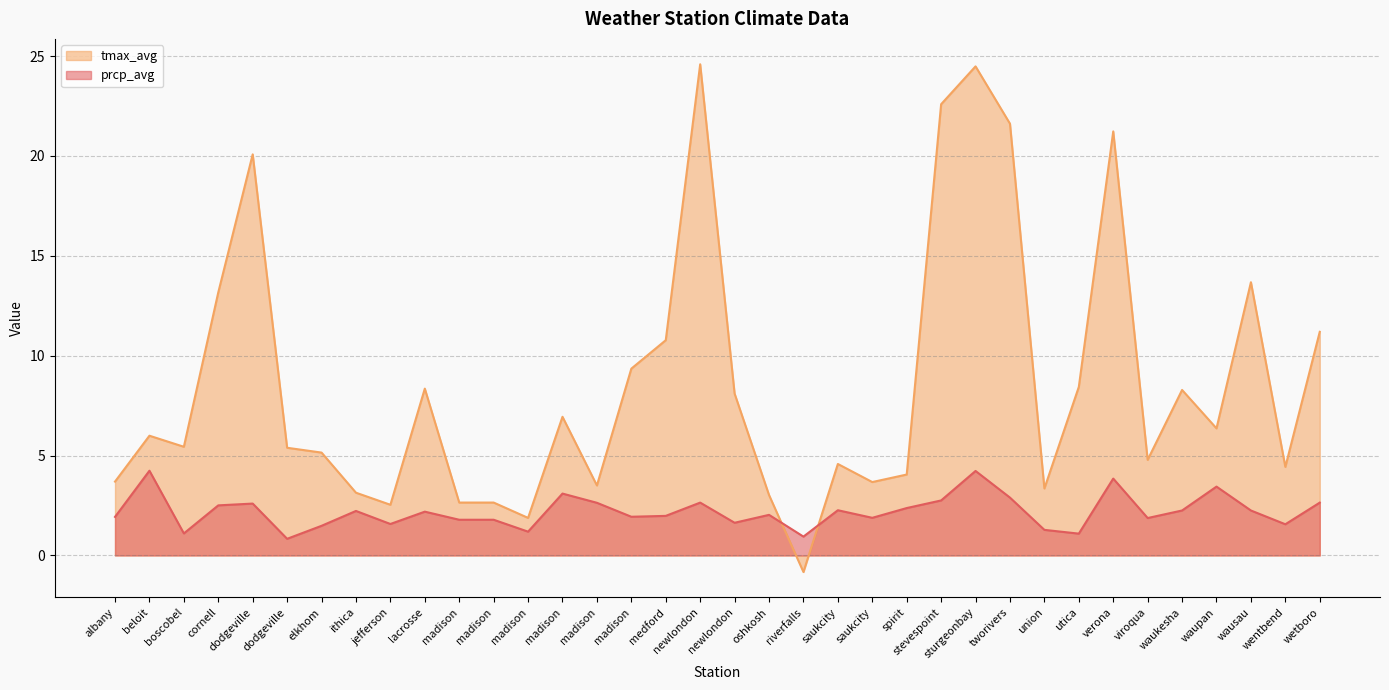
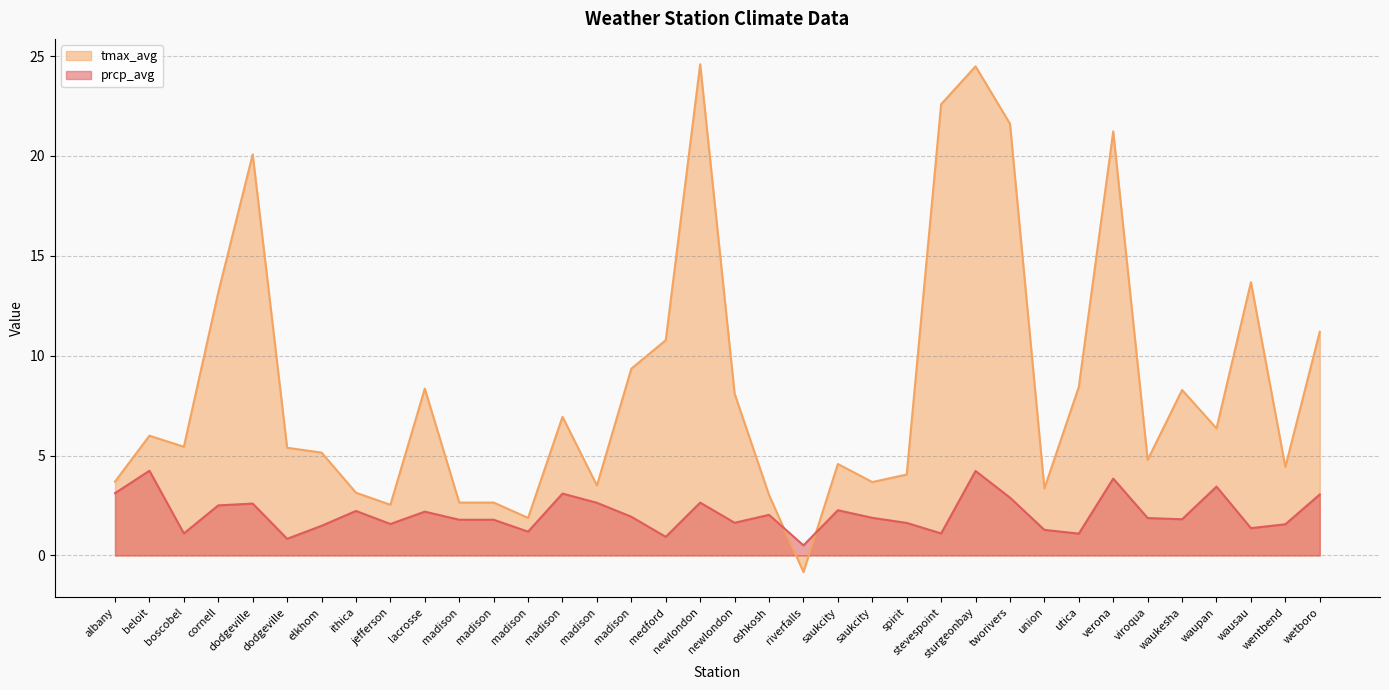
prcp_avg, albany: 1.9 -> 3.1
prcp_avg, medford: 2.0 -> 0.9
prcp_avg, riverfalls: 0.9 -> 0.5
prcp_avg, spirit: 2.4 -> 1.6
prcp_avg, stevespoint: 2.8 -> 1.1
prcp_avg, waukesha: 2.3 -> 1.8
prcp_avg, wausau: 2.3 -> 1.4
prcp_avg, wetboro: 2.6 -> 3.1
